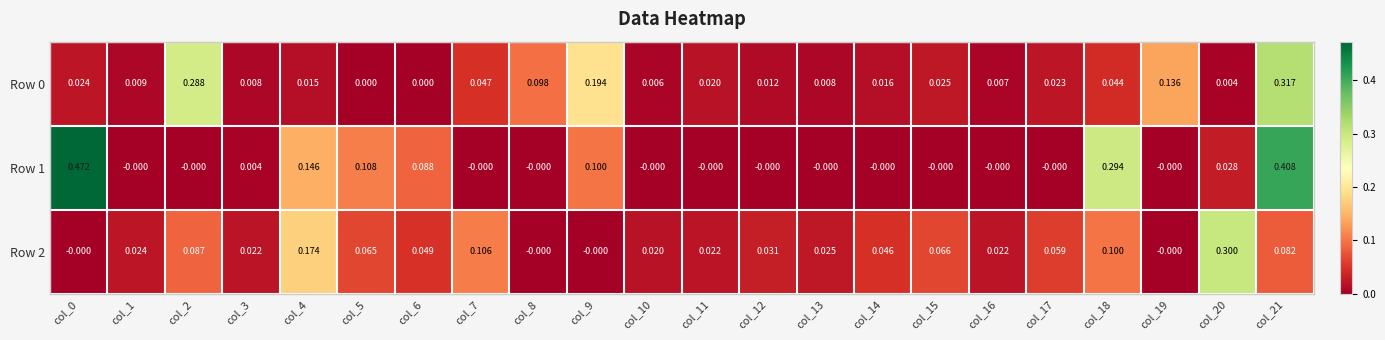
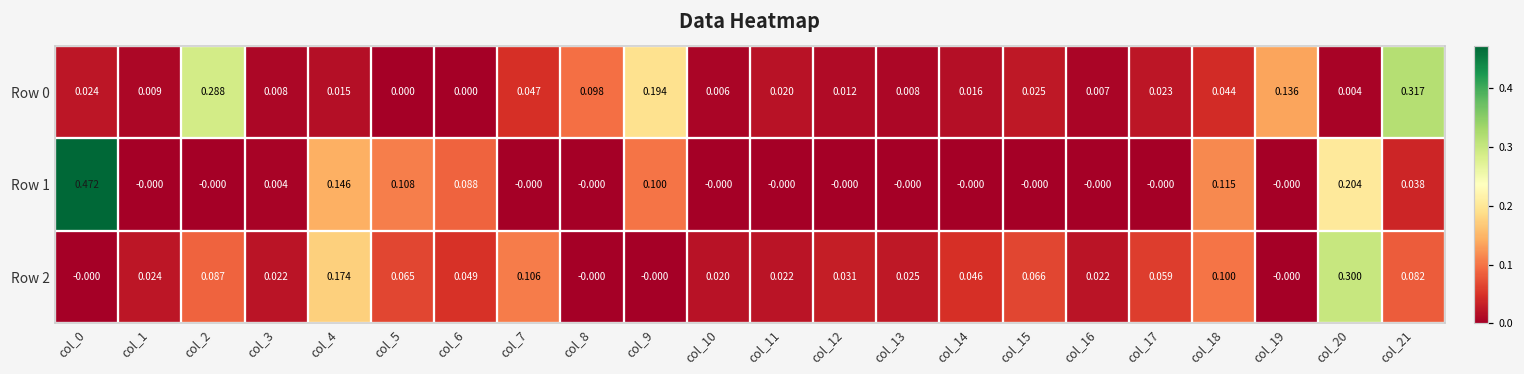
Row 1, col_18: 0.294 -> 0.115
Row 1, col_20: 0.028 -> 0.204
Row 1, col_21: 0.408 -> 0.038
